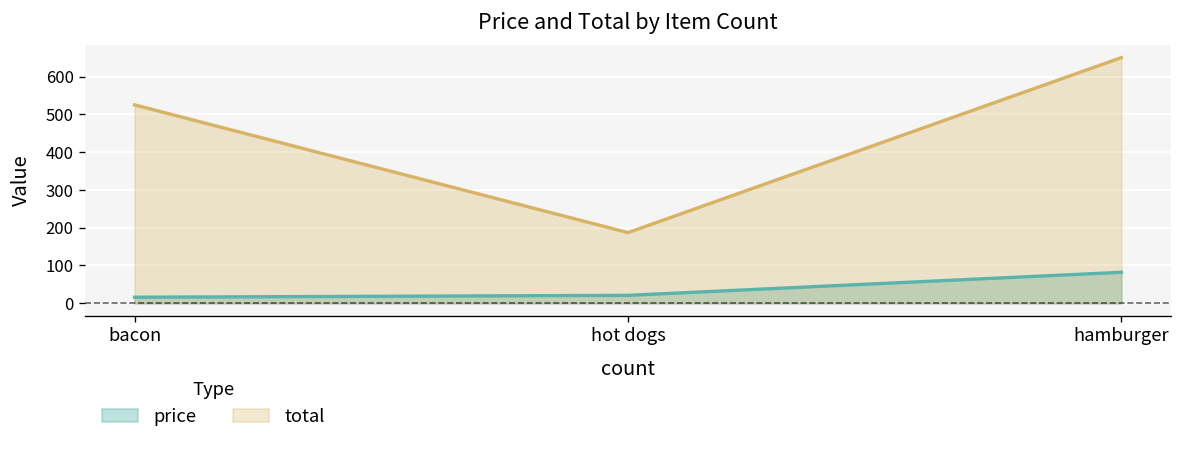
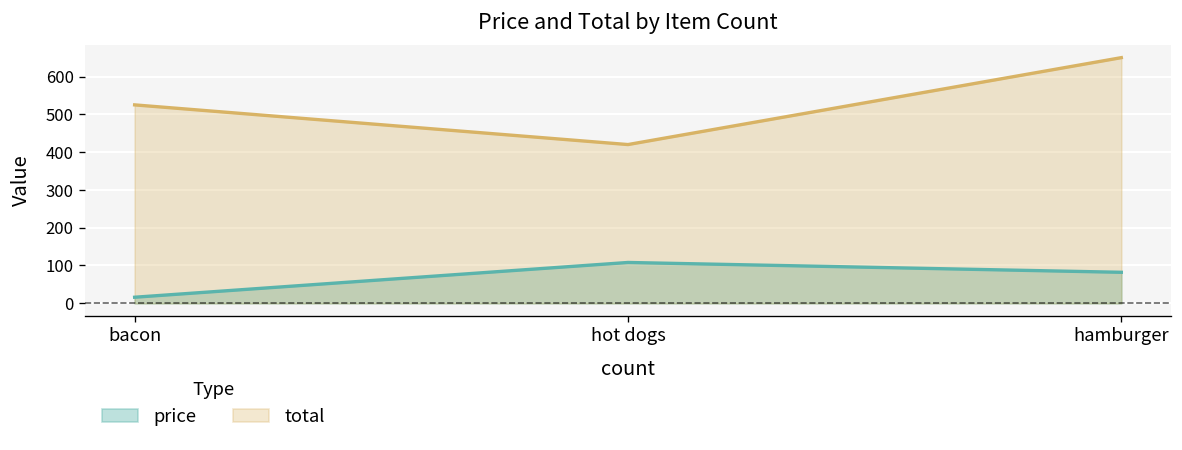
price, hot dogs: 20 -> 110
total, hot dogs: 190 -> 420
